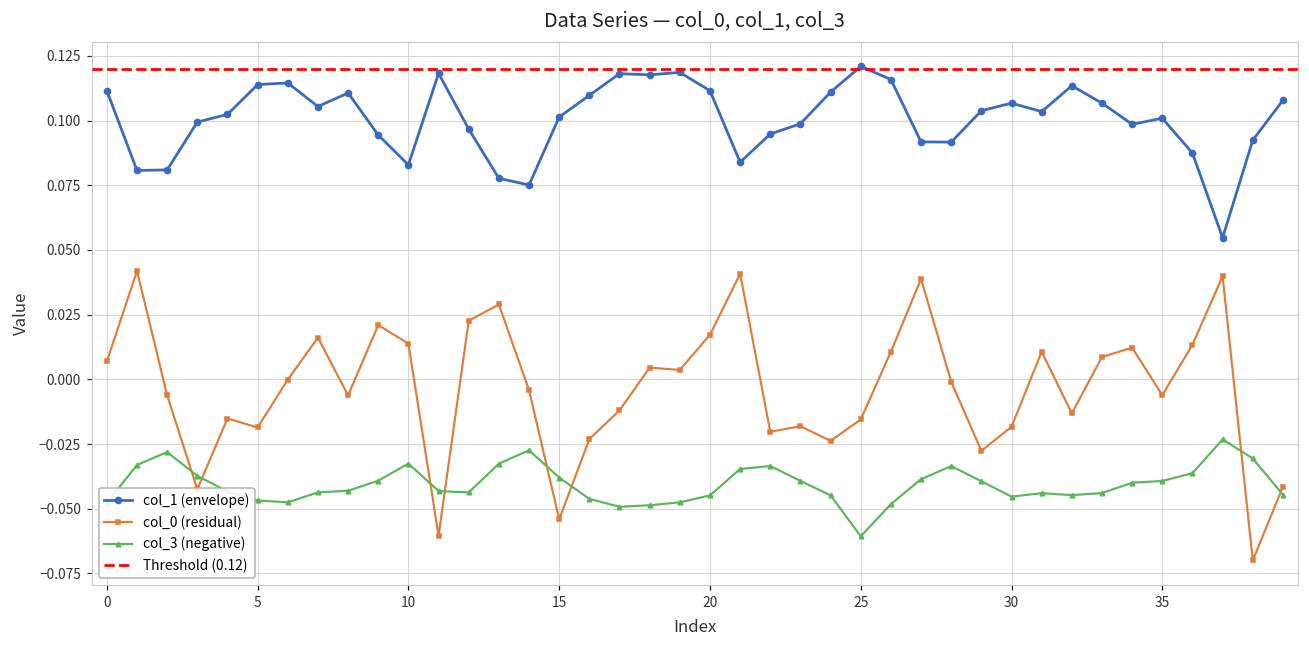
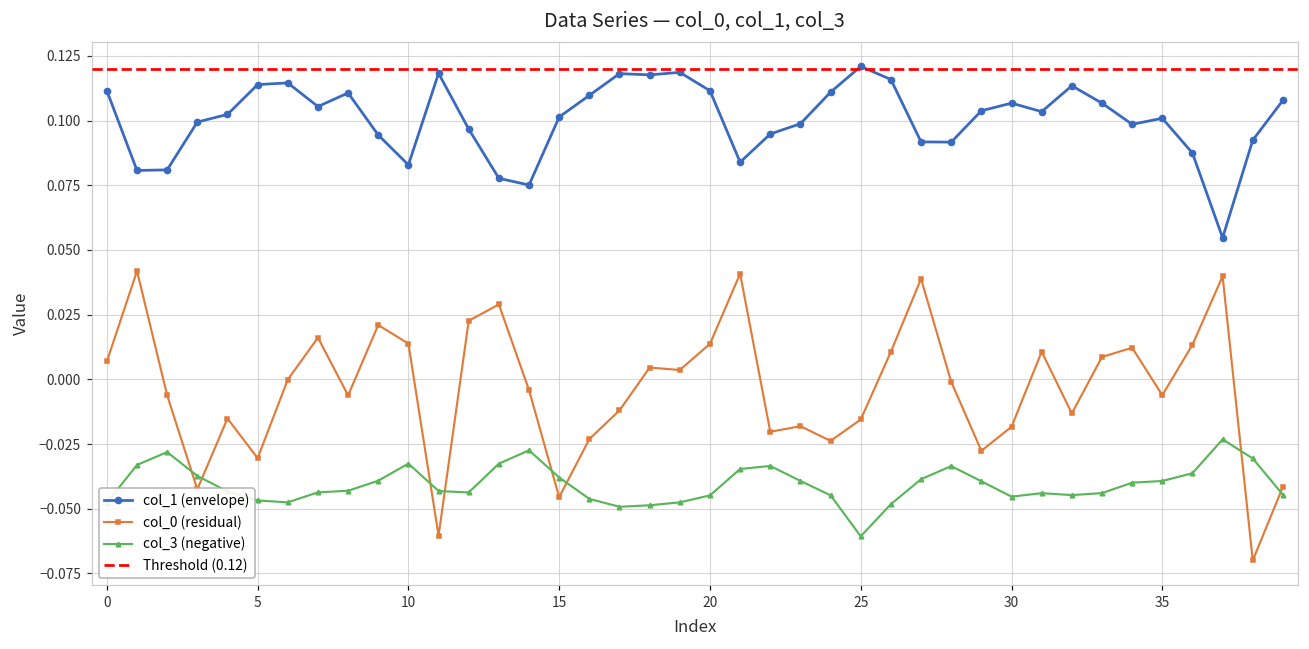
col_0 (residual), 5: -0.019 -> -0.030
col_0 (residual), 15: -0.054 -> -0.046
col_0 (residual), 20: 0.017 -> 0.014
